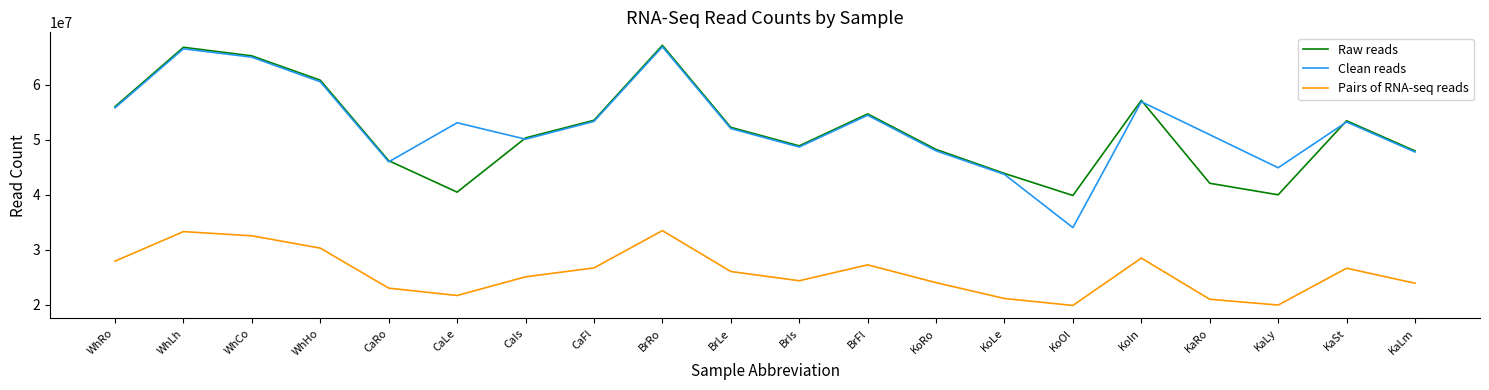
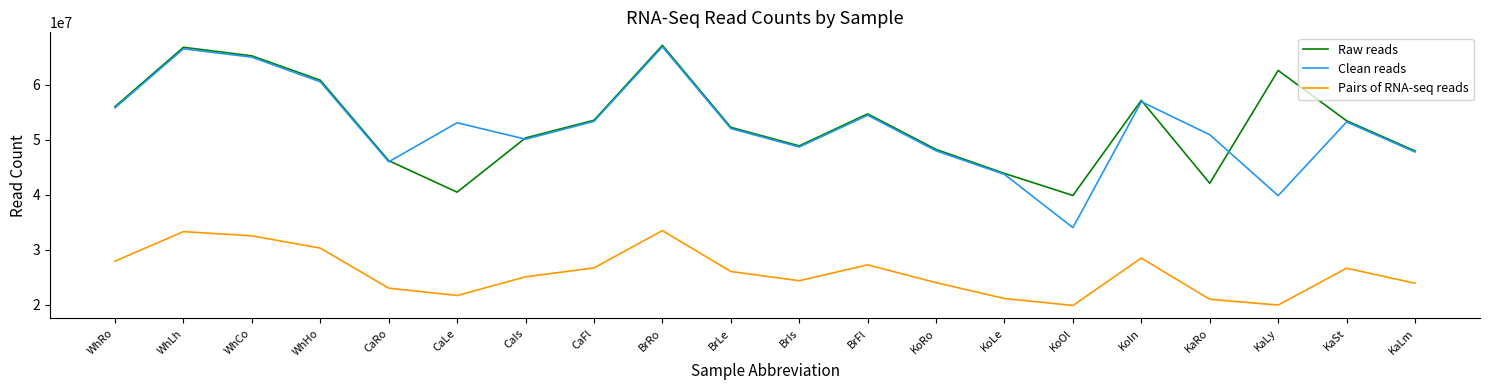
Raw reads, KaLy: 40000000 -> 63000000
Clean reads, KaLy: 45000000 -> 40000000
